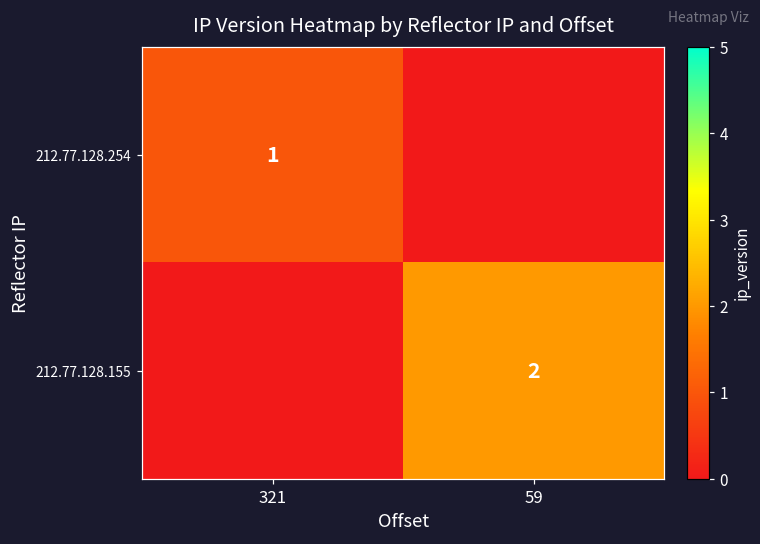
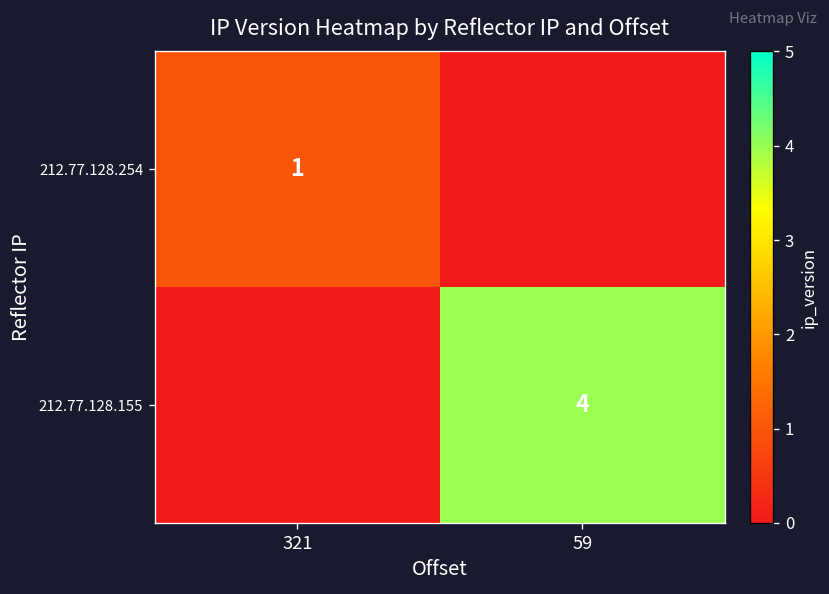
212.77.128.155, 59: 2 -> 4
